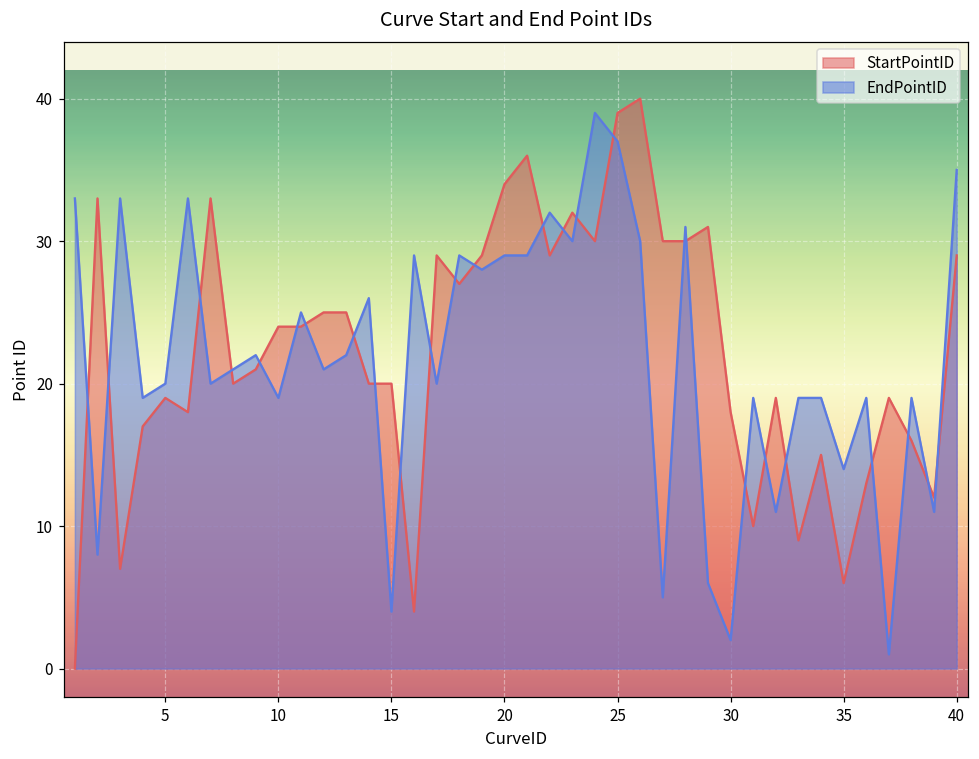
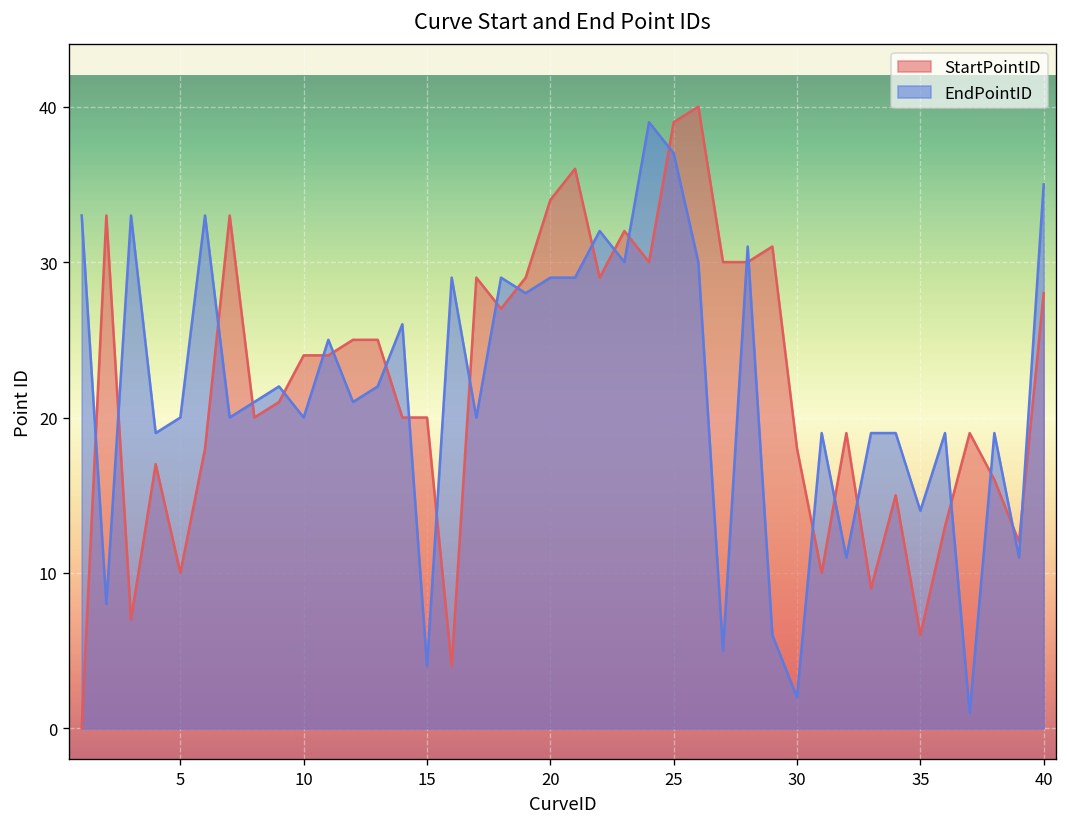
StartPointID, 5: 19 -> 10
EndPointID, 10: 19 -> 20
StartPointID, 40: 29 -> 28
